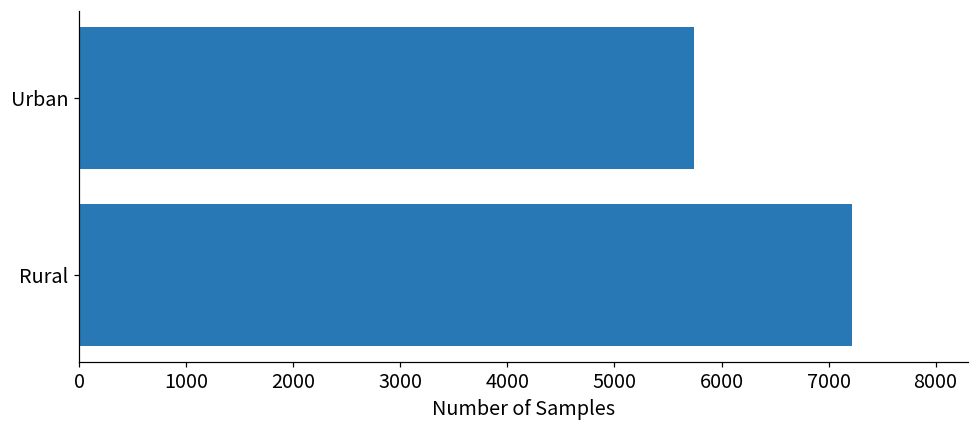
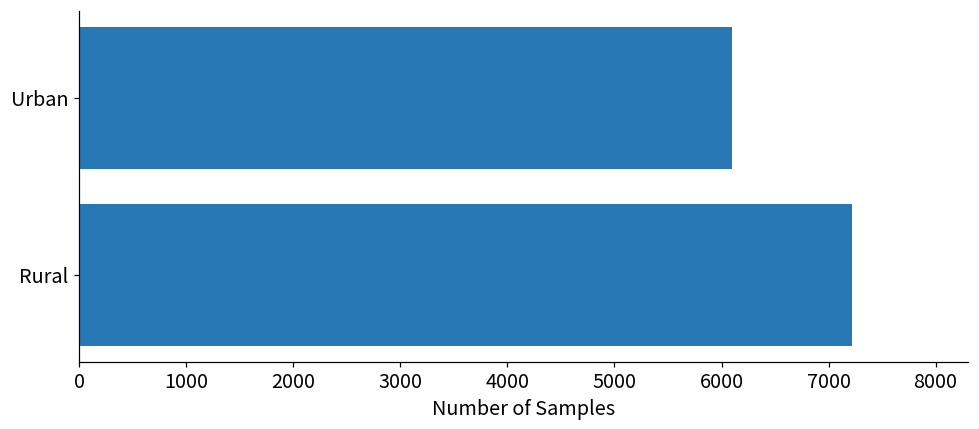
Urban: 5700 -> 6100
